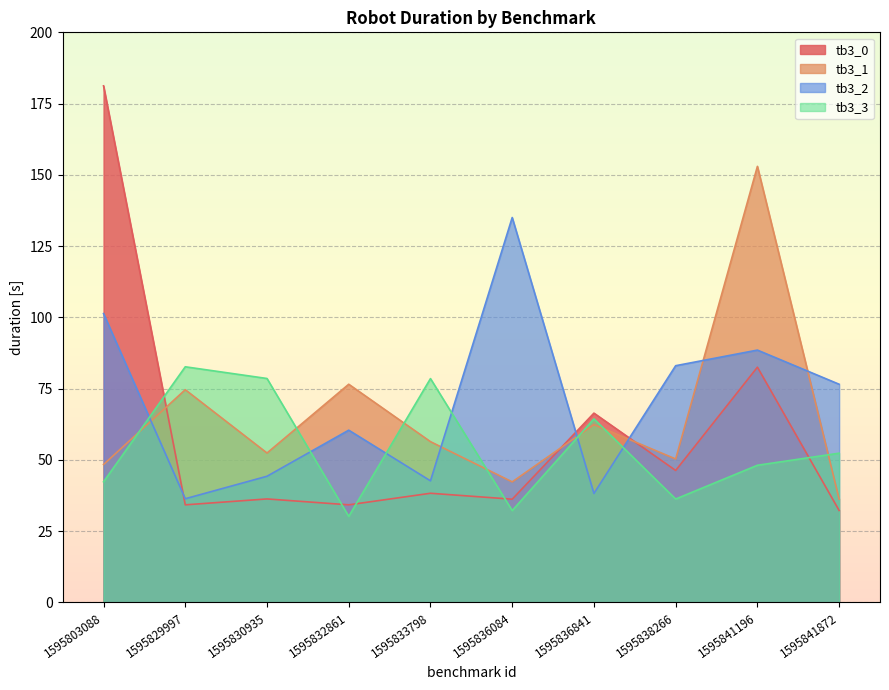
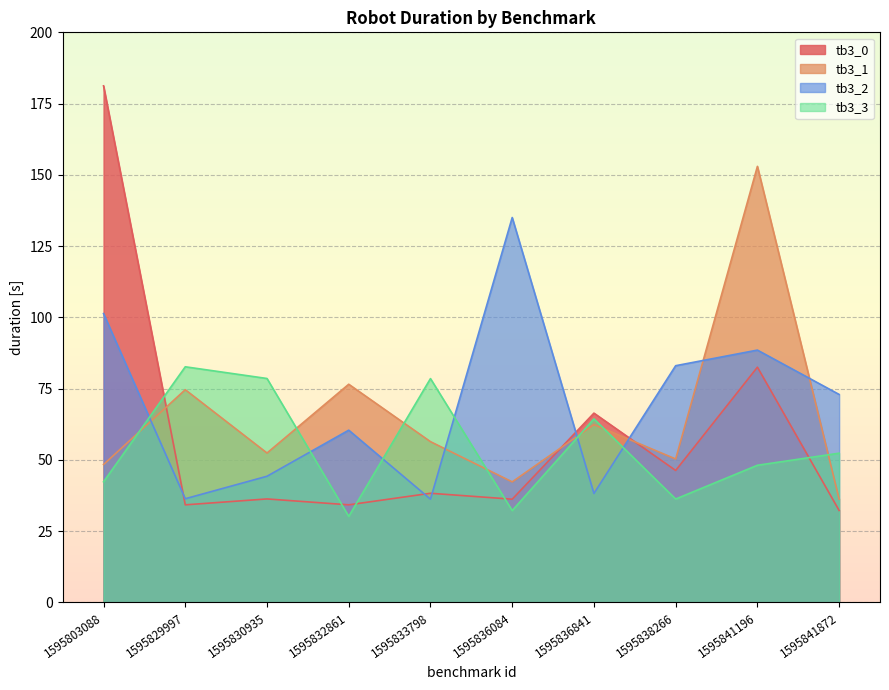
tb3_2, 1595833798: 43 -> 36
tb3_2, 1595841872: 77 -> 73
